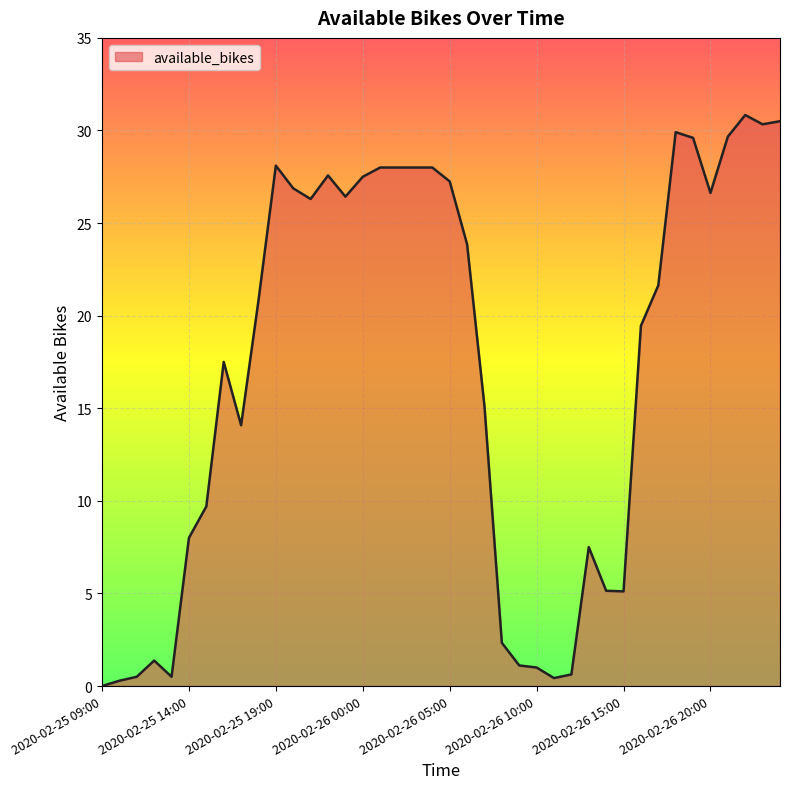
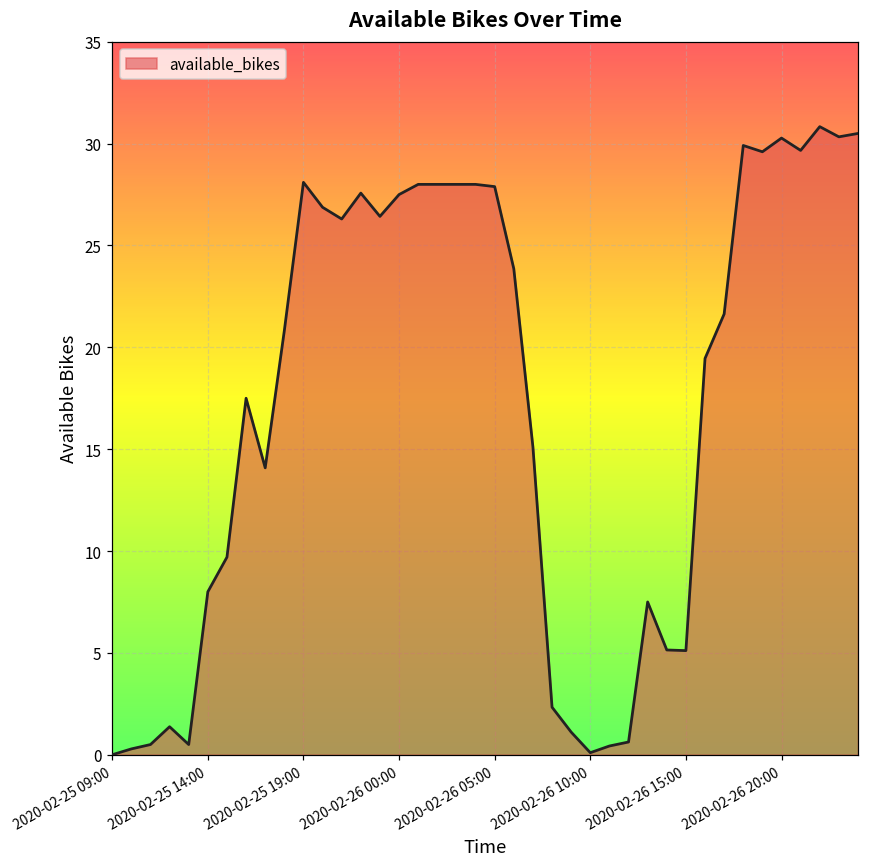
2020-02-26 05:00: 27.3 -> 27.9
2020-02-26 10:00: 1.0 -> 0.1
2020-02-26 20:00: 26.6 -> 30.3
